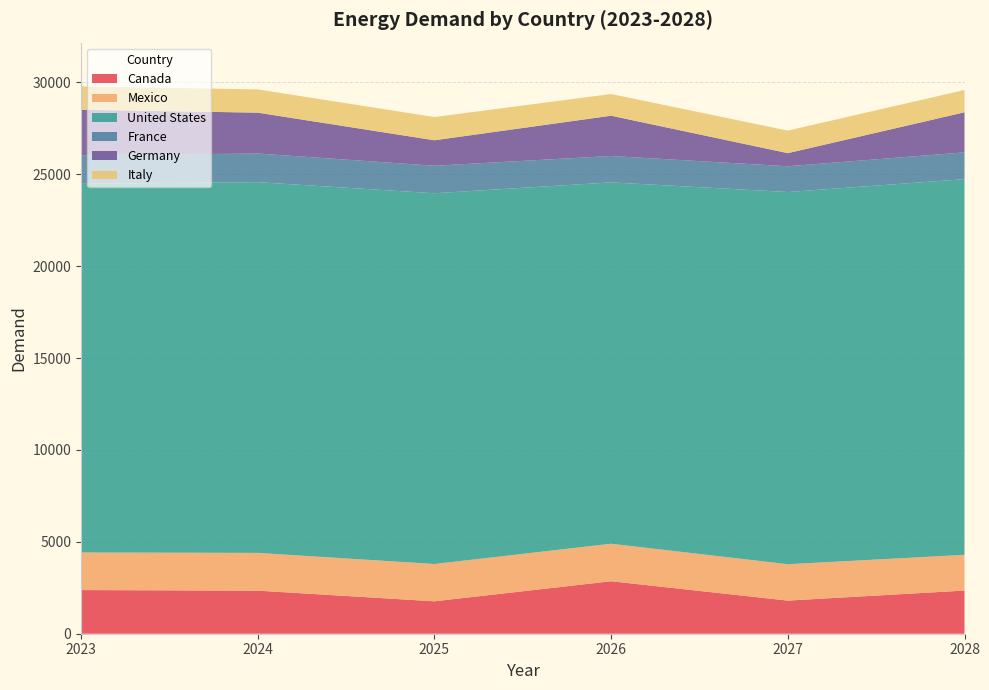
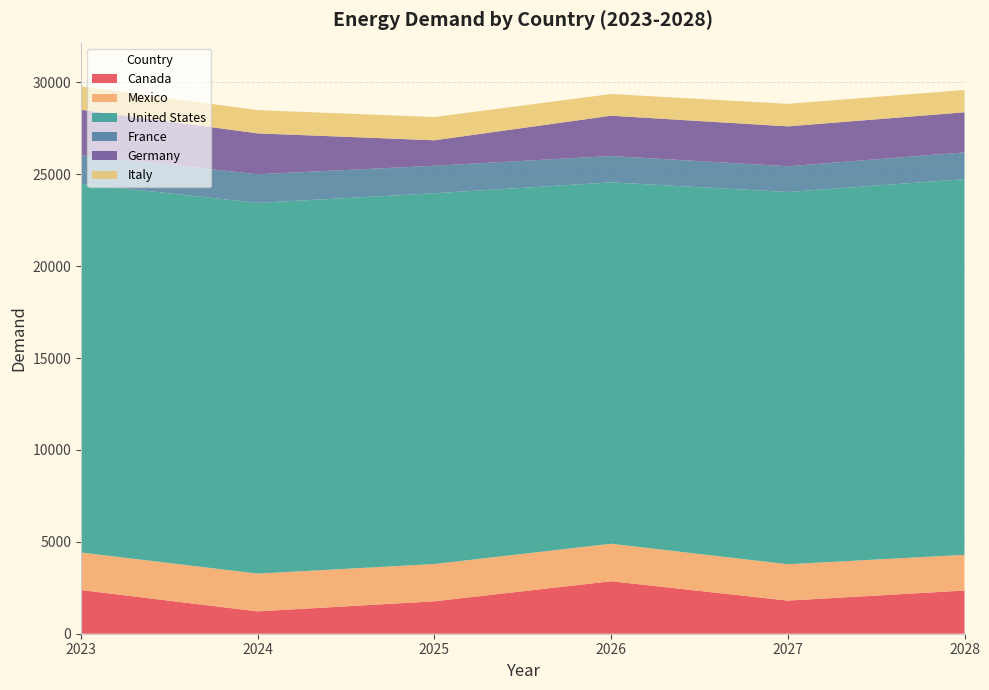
Canada, 2024: 2300 -> 1200
Germany, 2027: 700 -> 2200
